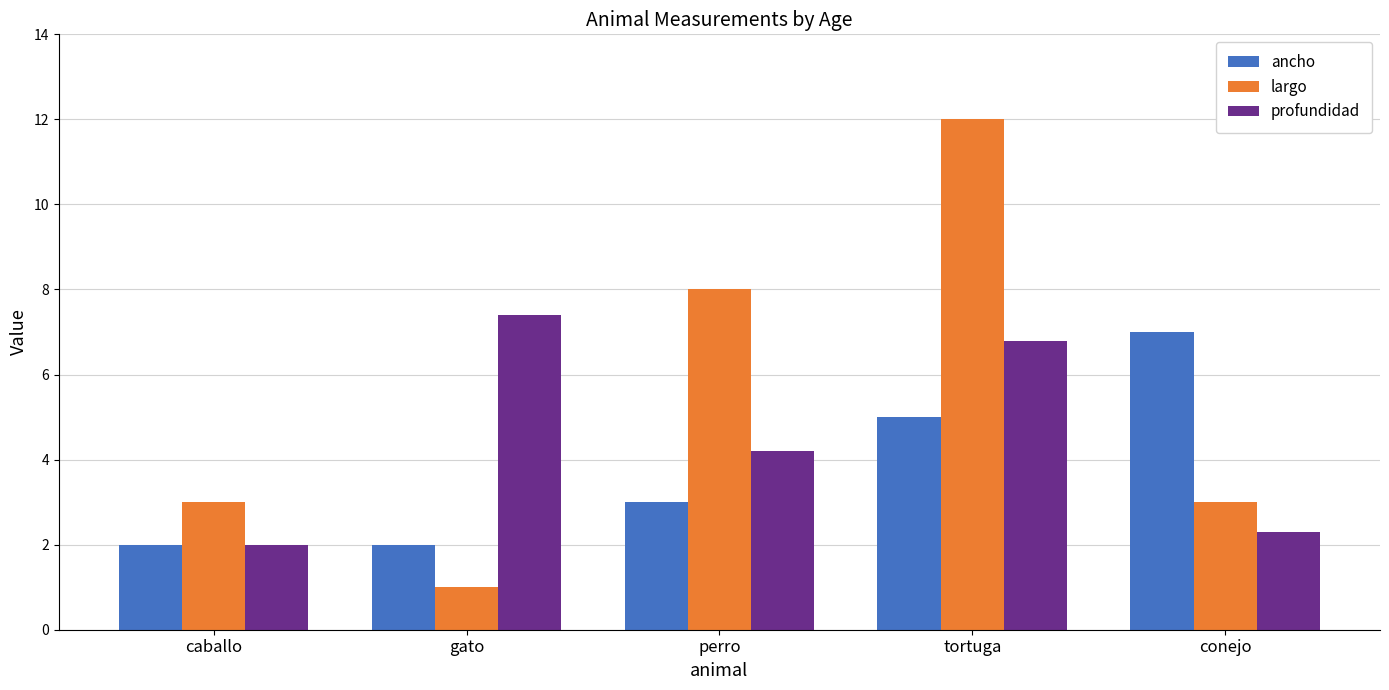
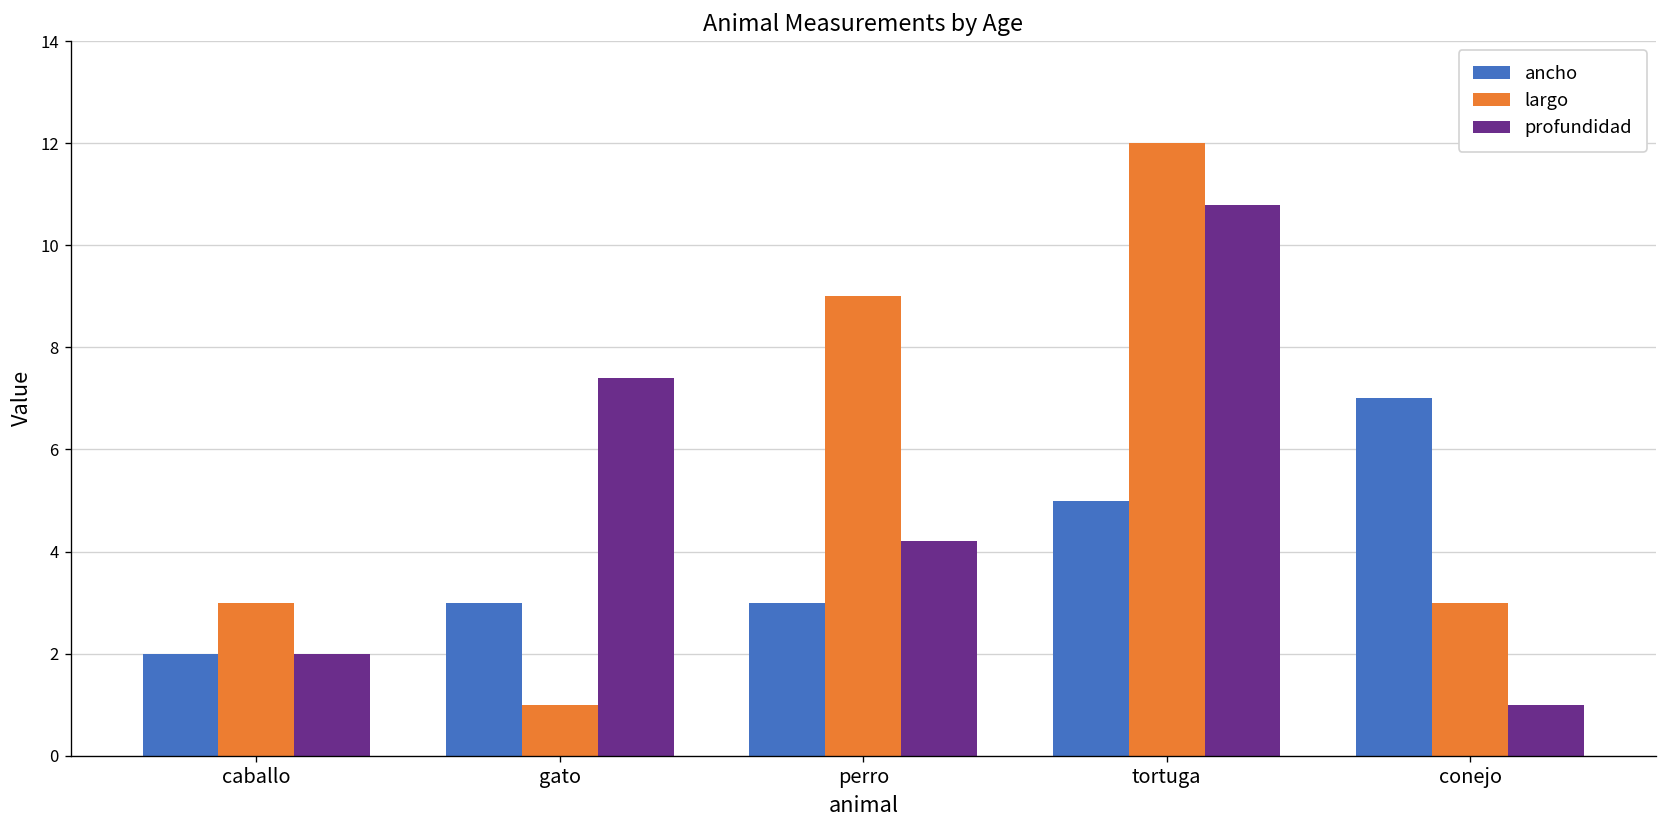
ancho, gato: 2 -> 3
largo, perro: 8 -> 9
profundidad, tortuga: 6.8 -> 10.8
profundidad, conejo: 2.3 -> 1.0
